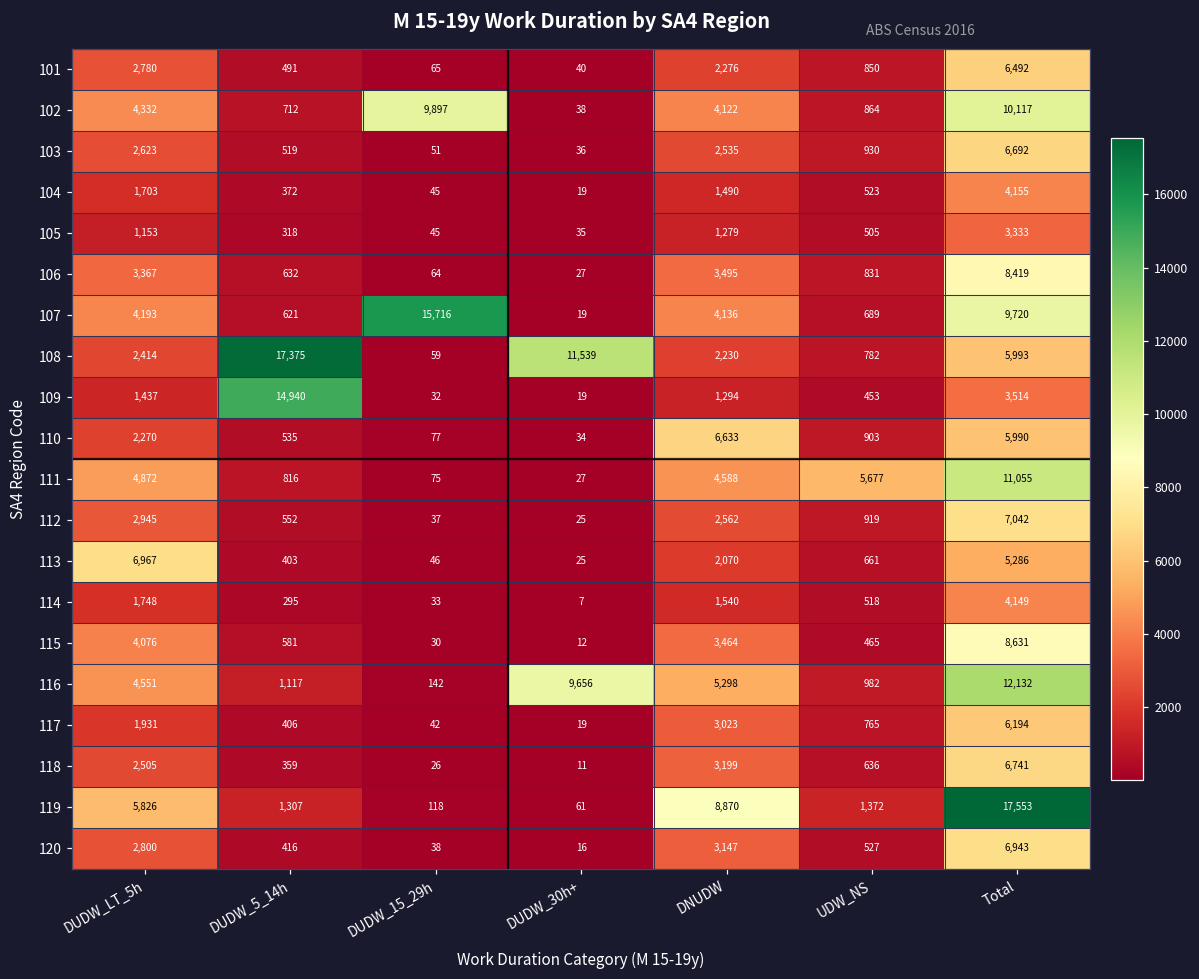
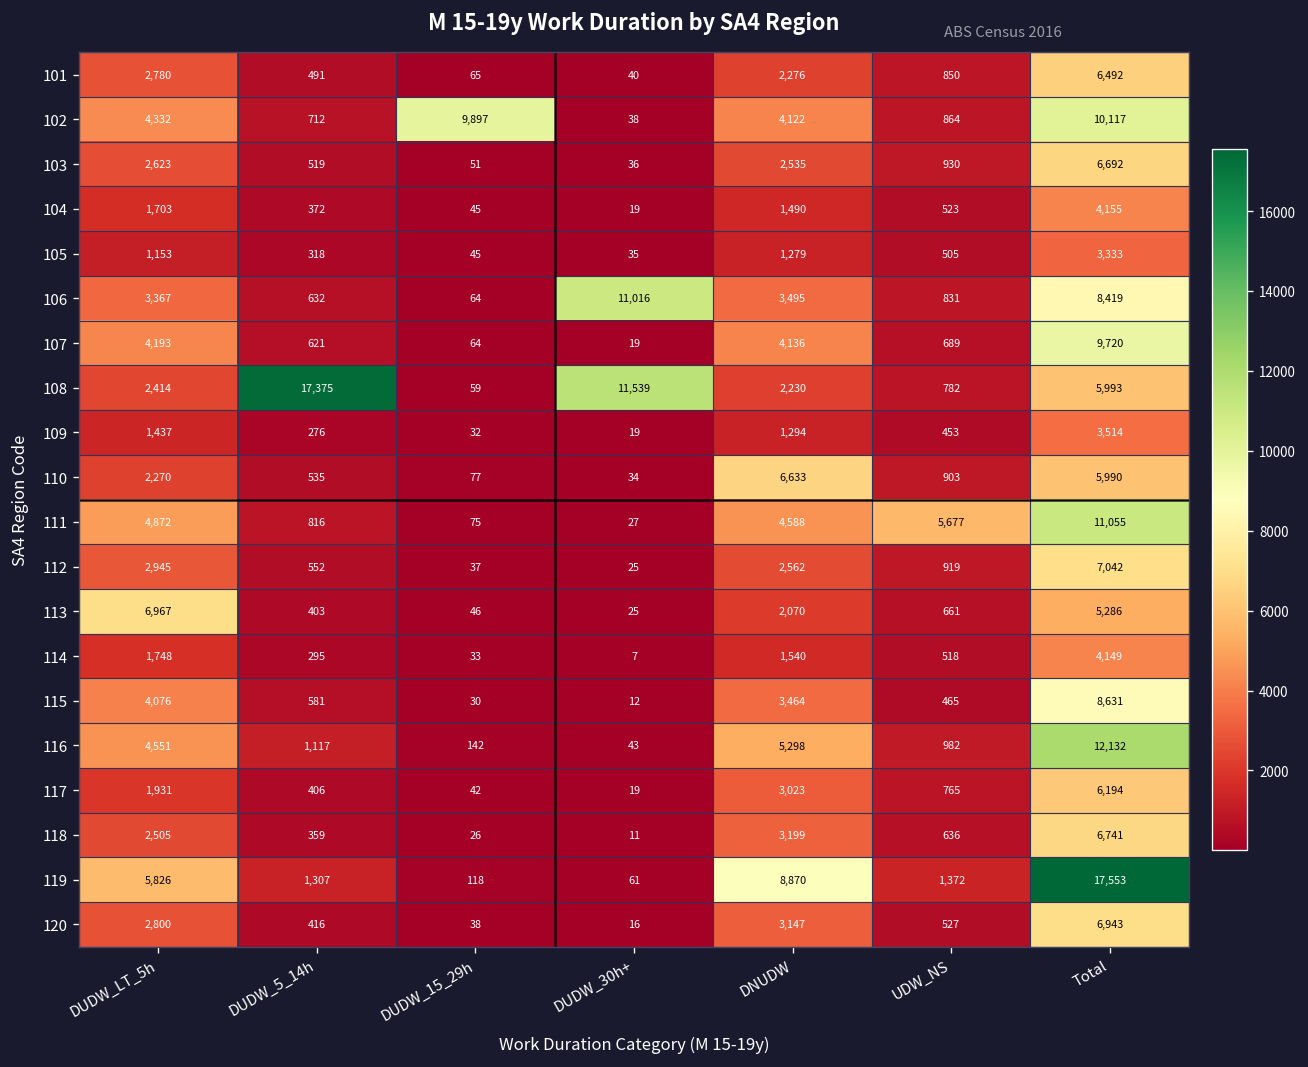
106, DUDW_30h+: 27 -> 11,016
107, DUDW_15_29h: 15,716 -> 64
109, DUDW_5_14h: 14,940 -> 276
116, DUDW_30h+: 9,656 -> 43
